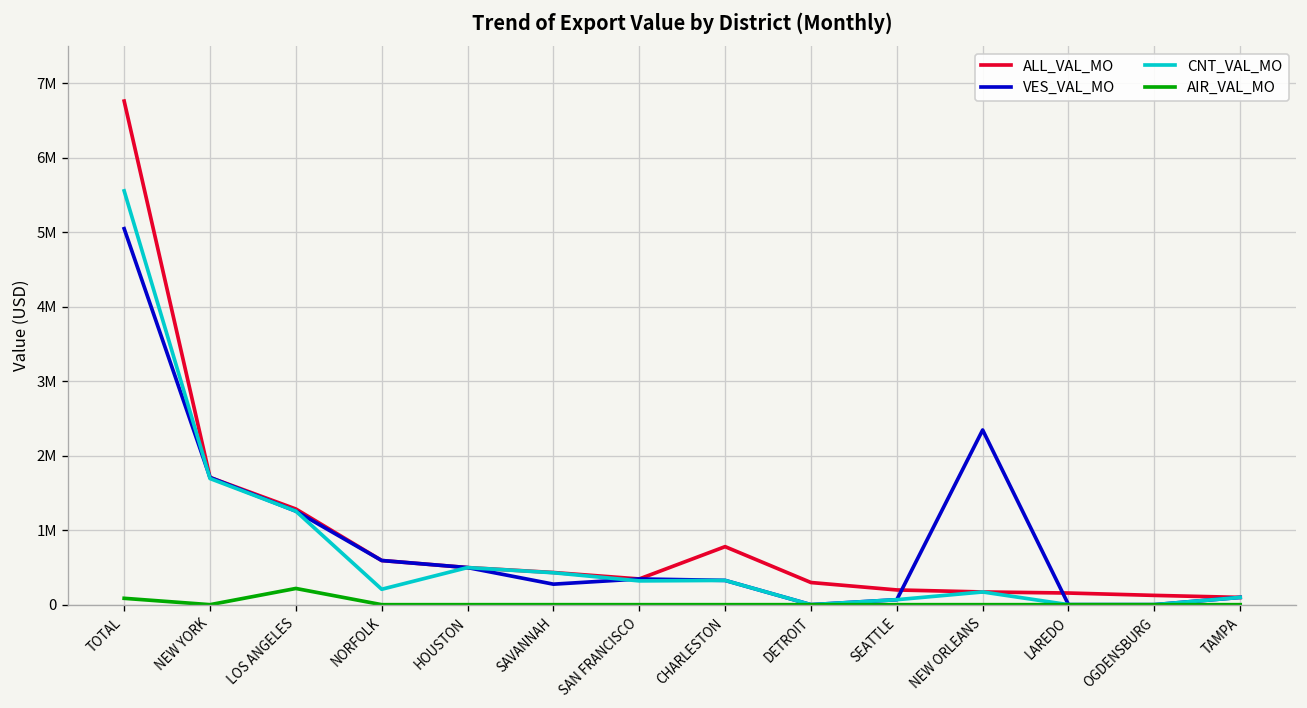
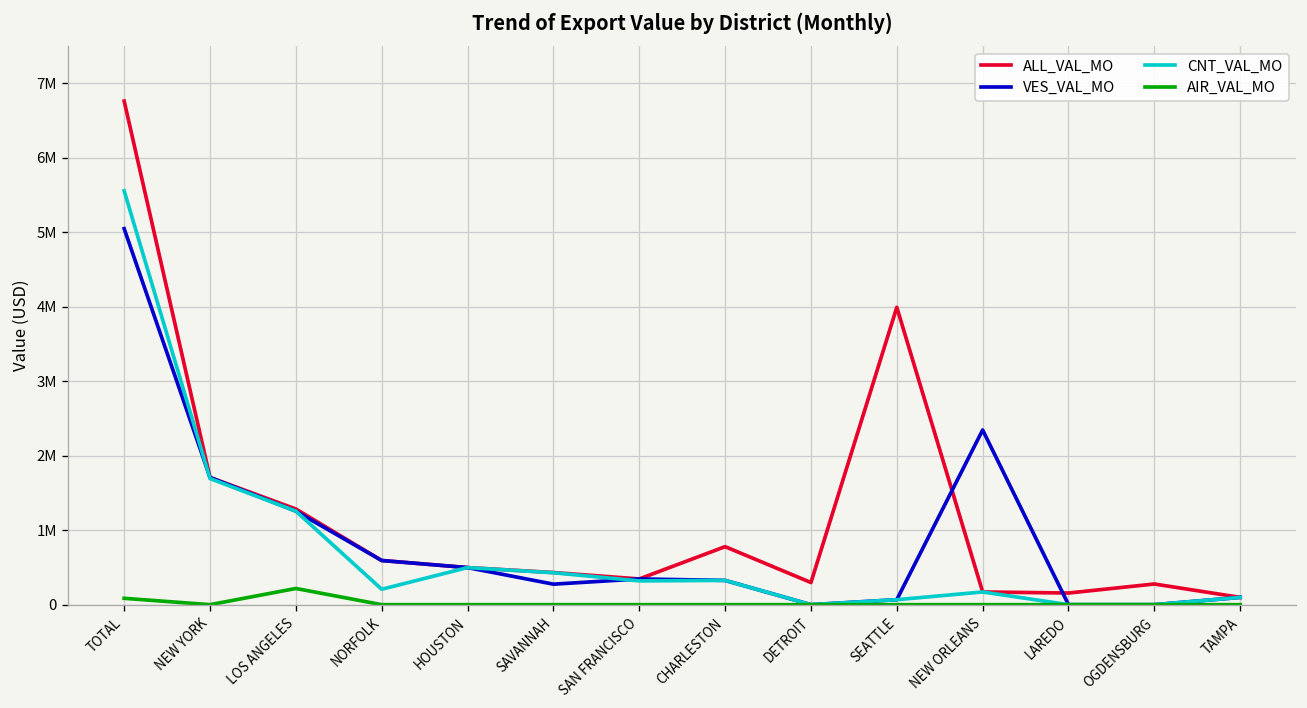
ALL_VAL_MO, SEATTLE: 200000 -> 4000000
ALL_VAL_MO, OGDENSBURG: 100000 -> 300000
